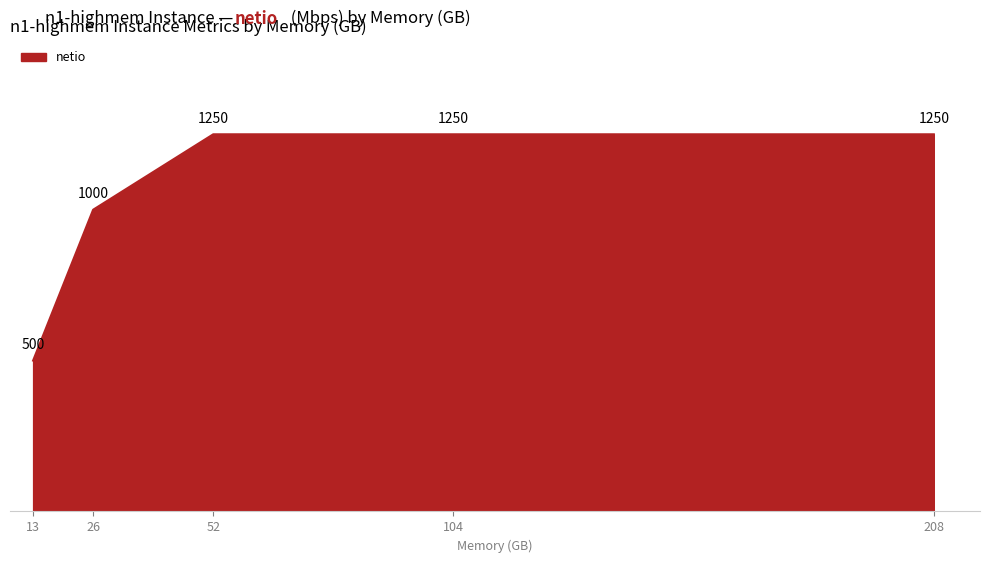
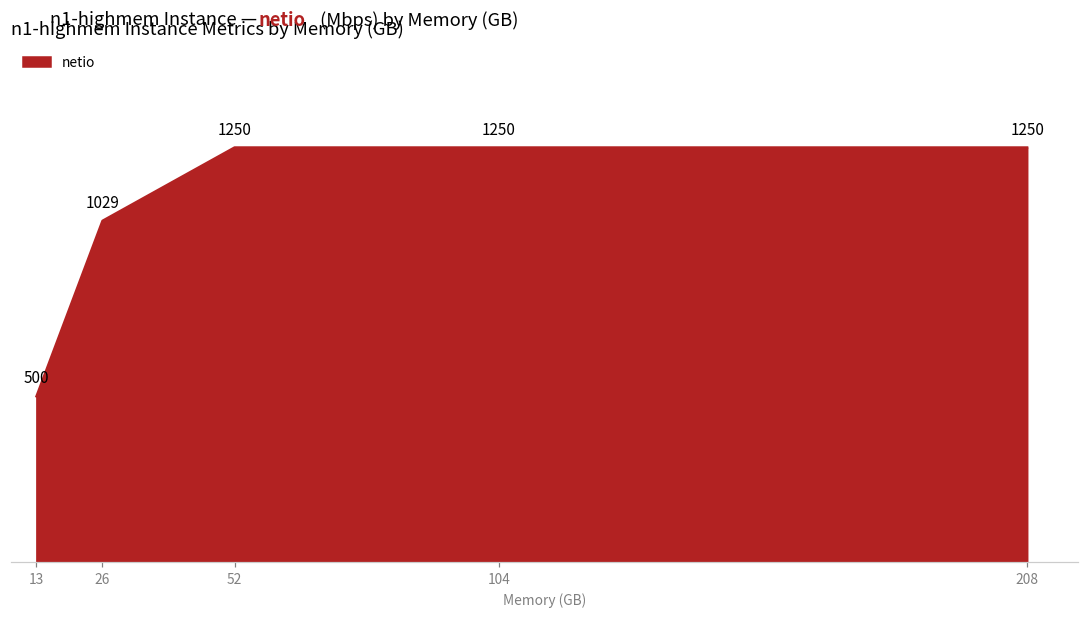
26: 1000 -> 1029
